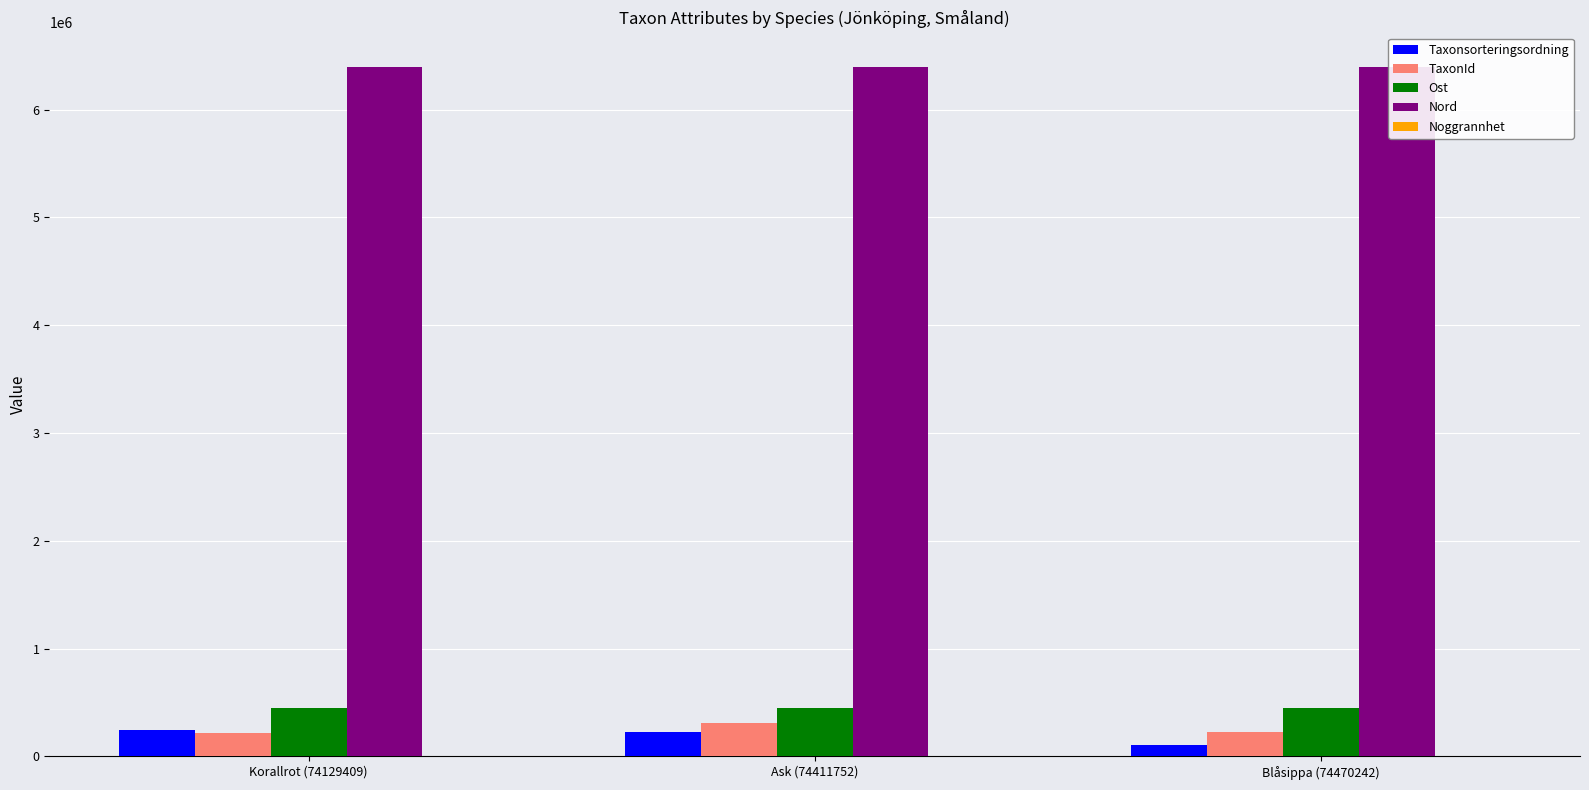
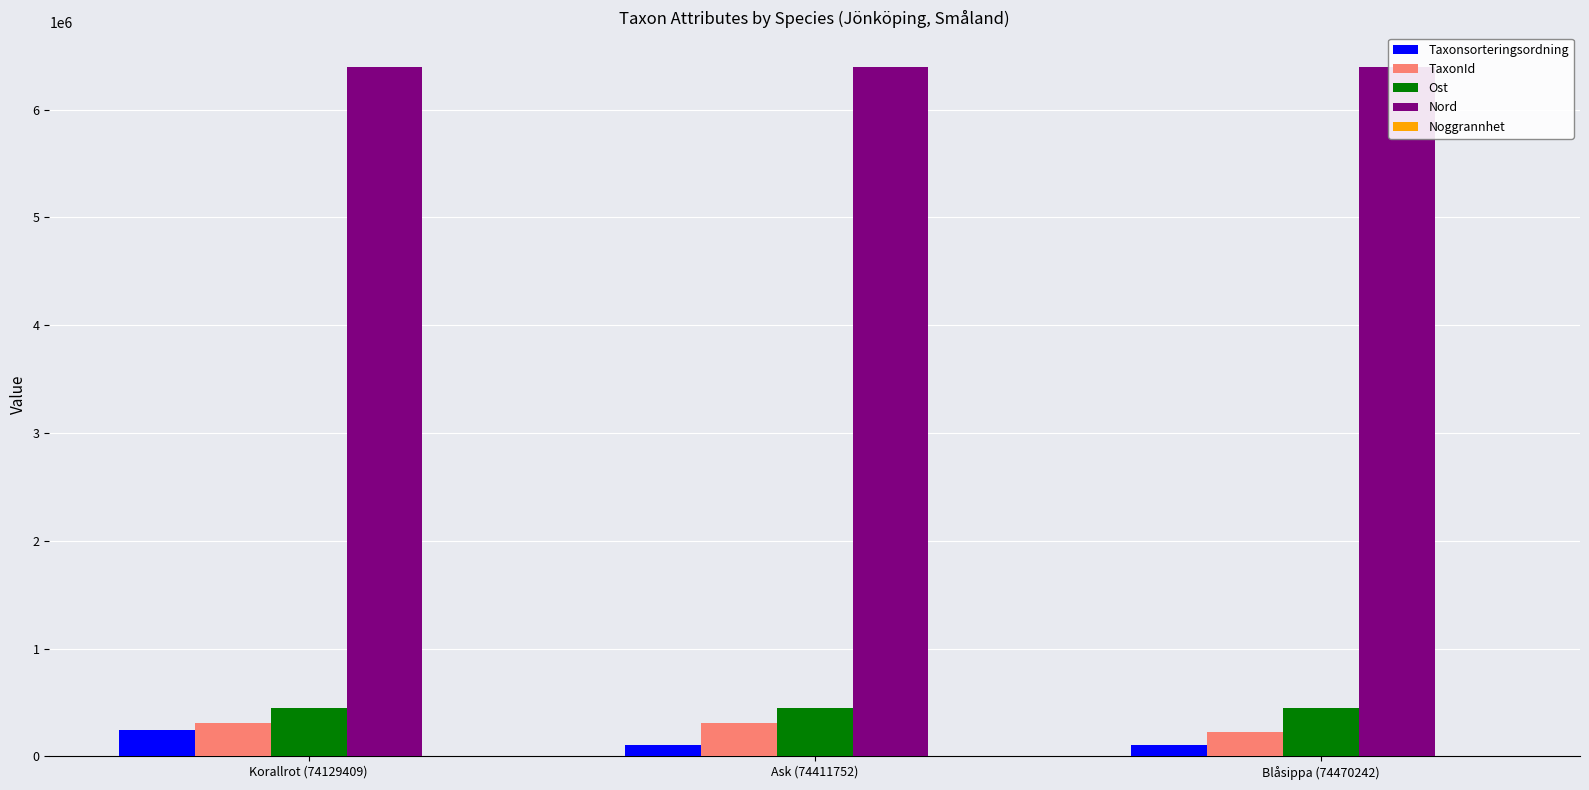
TaxonId, Korallrot (74129409): 220000 -> 310000
Taxonsorteringsordning, Ask (74411752): 230000 -> 110000
